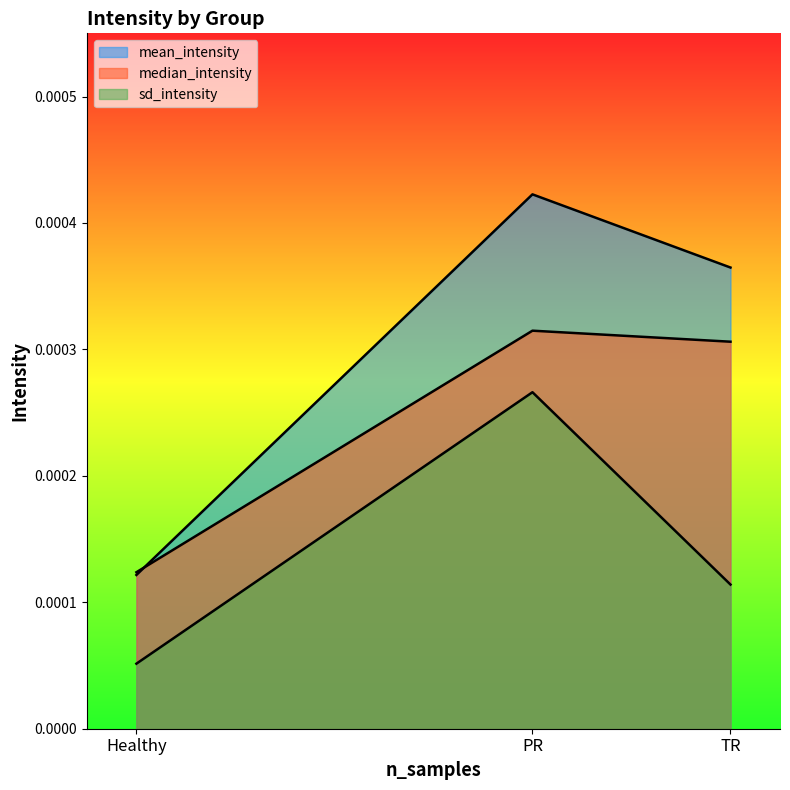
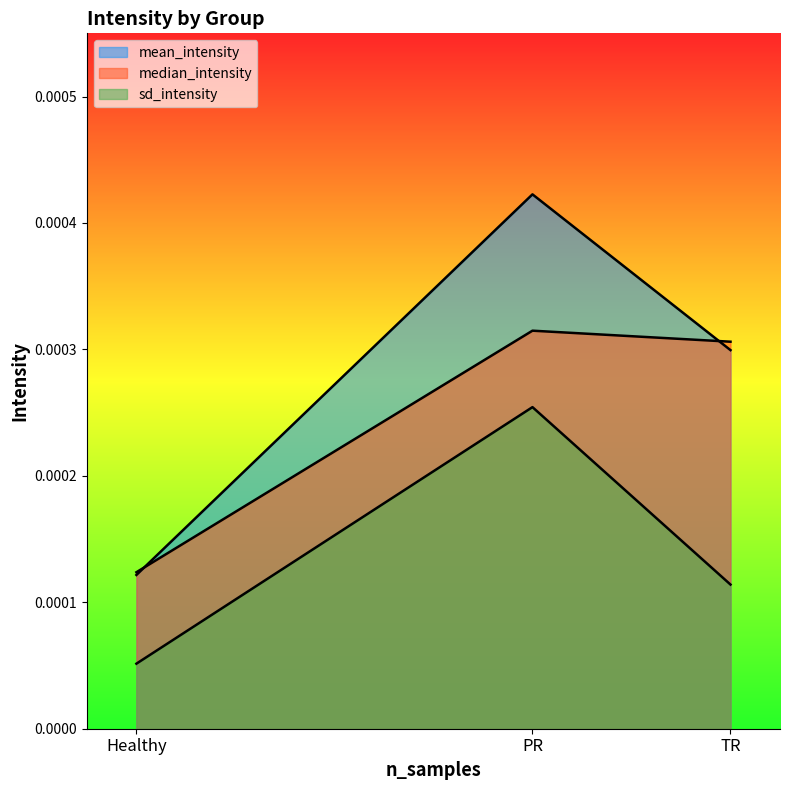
sd_intensity, PR: 0.000266 -> 0.000254
mean_intensity, TR: 0.000365 -> 0.000299
